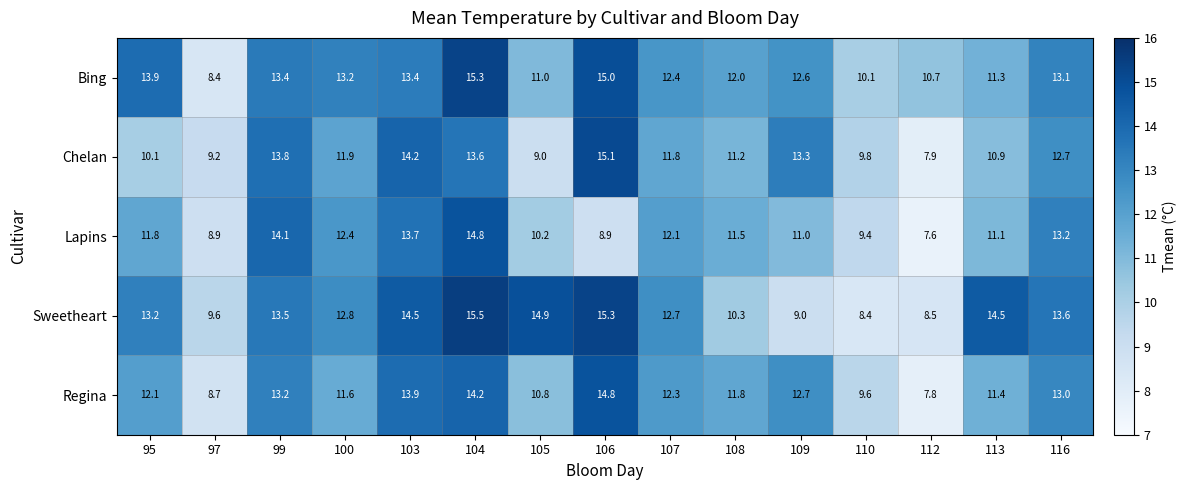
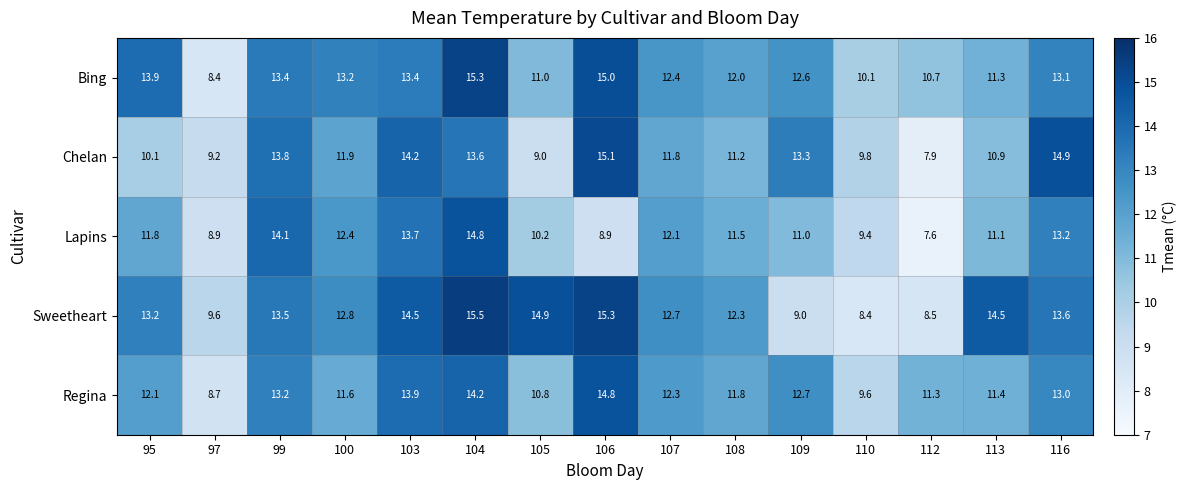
Chelan, 116: 12.7 -> 14.9
Sweetheart, 108: 10.3 -> 12.3
Regina, 112: 7.8 -> 11.3
